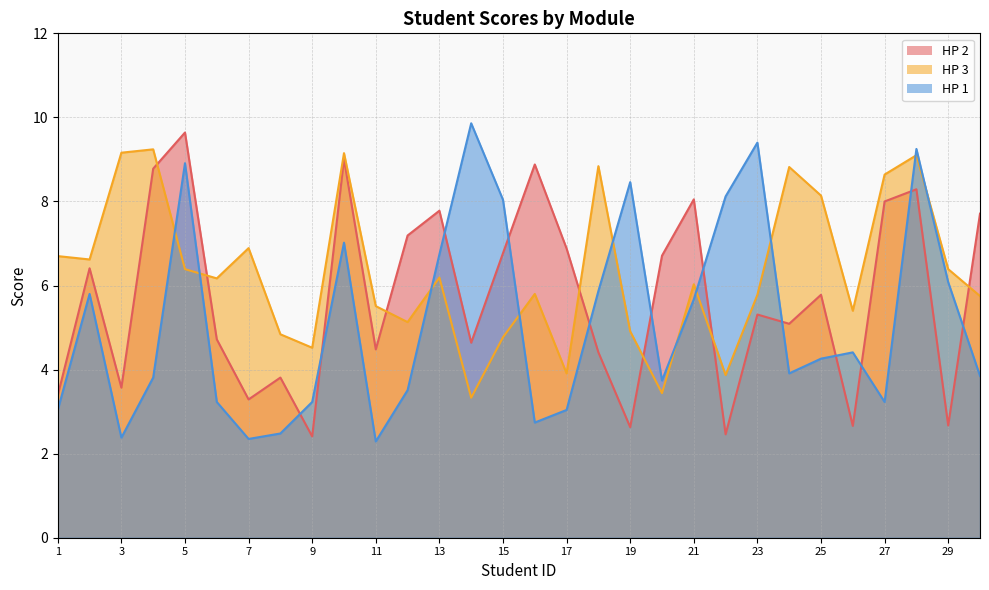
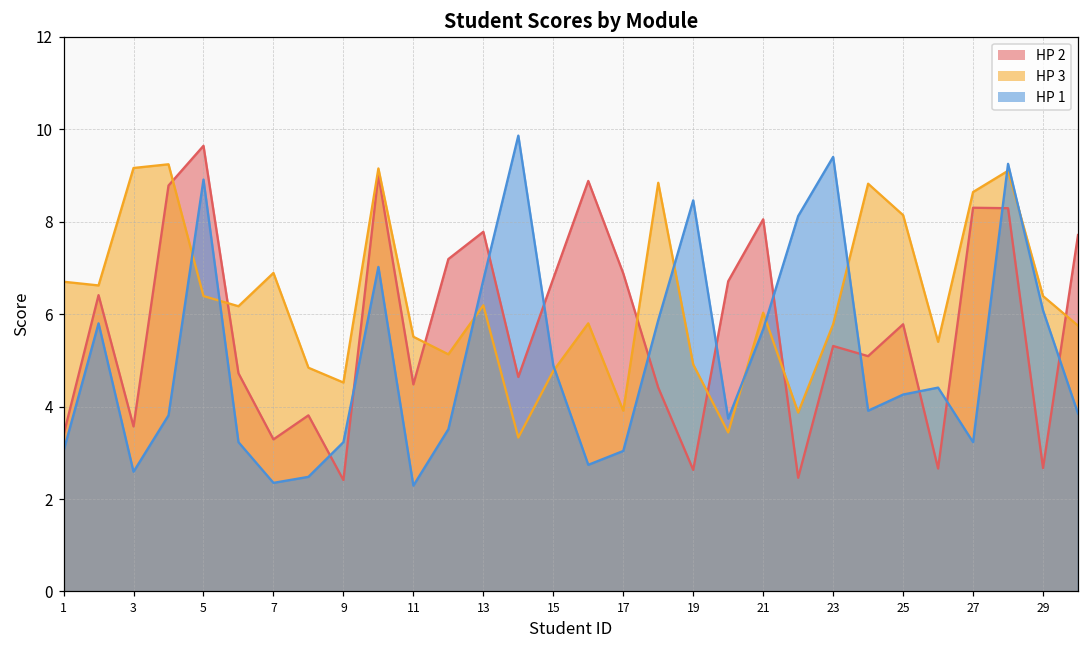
HP 1, 3: 2.4 -> 2.6
HP 1, 15: 8.0 -> 4.9
HP 2, 27: 8.0 -> 8.3
